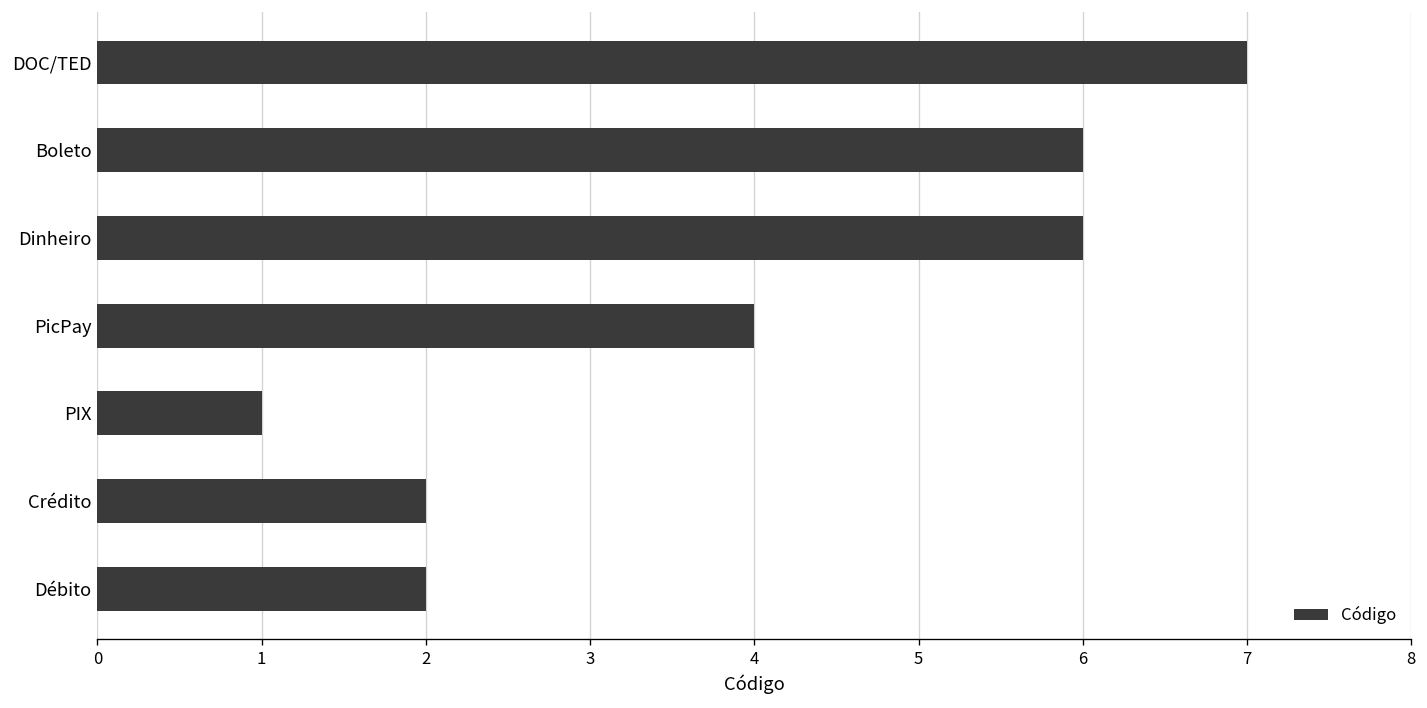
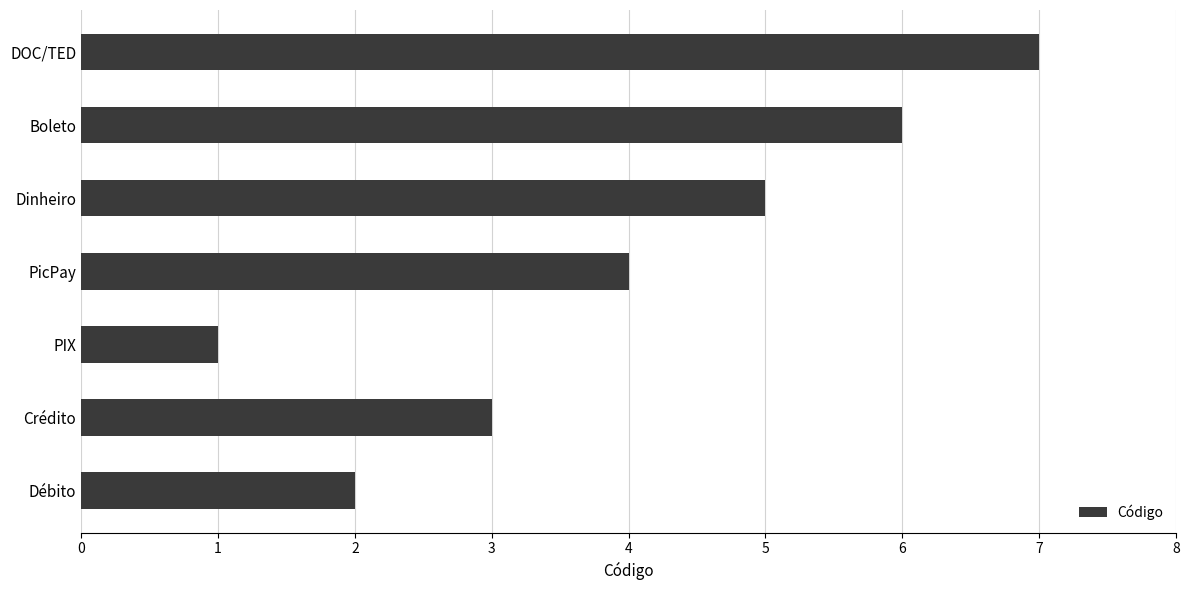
Dinheiro: 6 -> 5
Crédito: 2 -> 3
